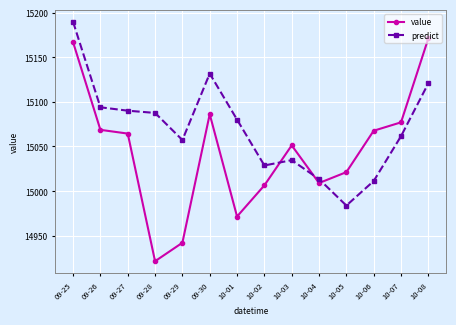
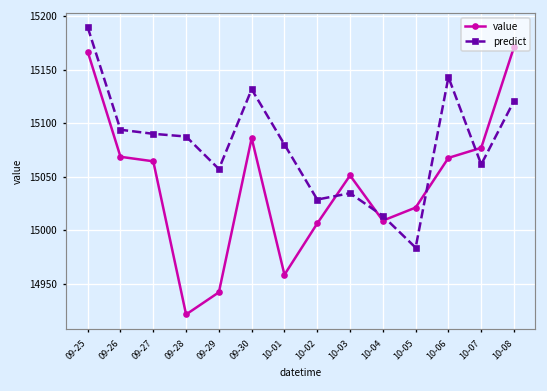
value, 10-01: 14970 -> 14960
predict, 10-06: 15010 -> 15140
